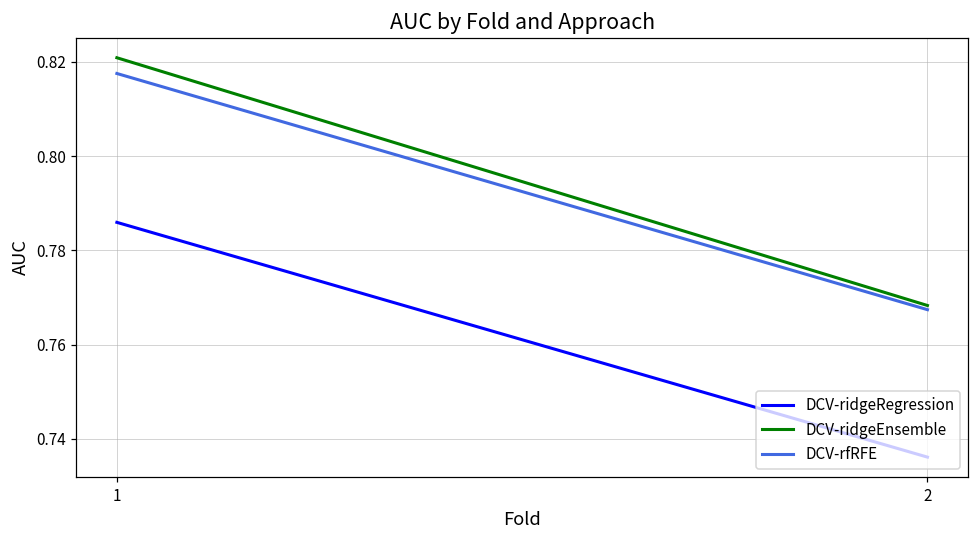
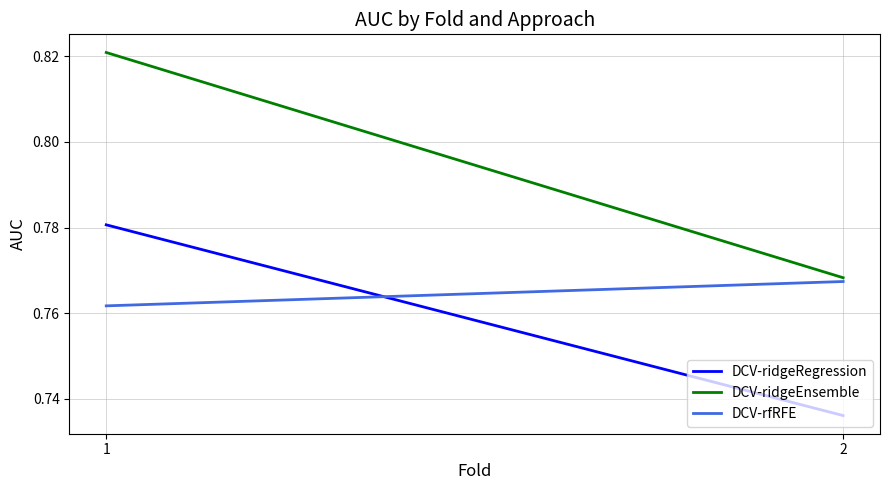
DCV-ridgeRegression, 1: 0.786 -> 0.781
DCV-rfRFE, 1: 0.818 -> 0.762
